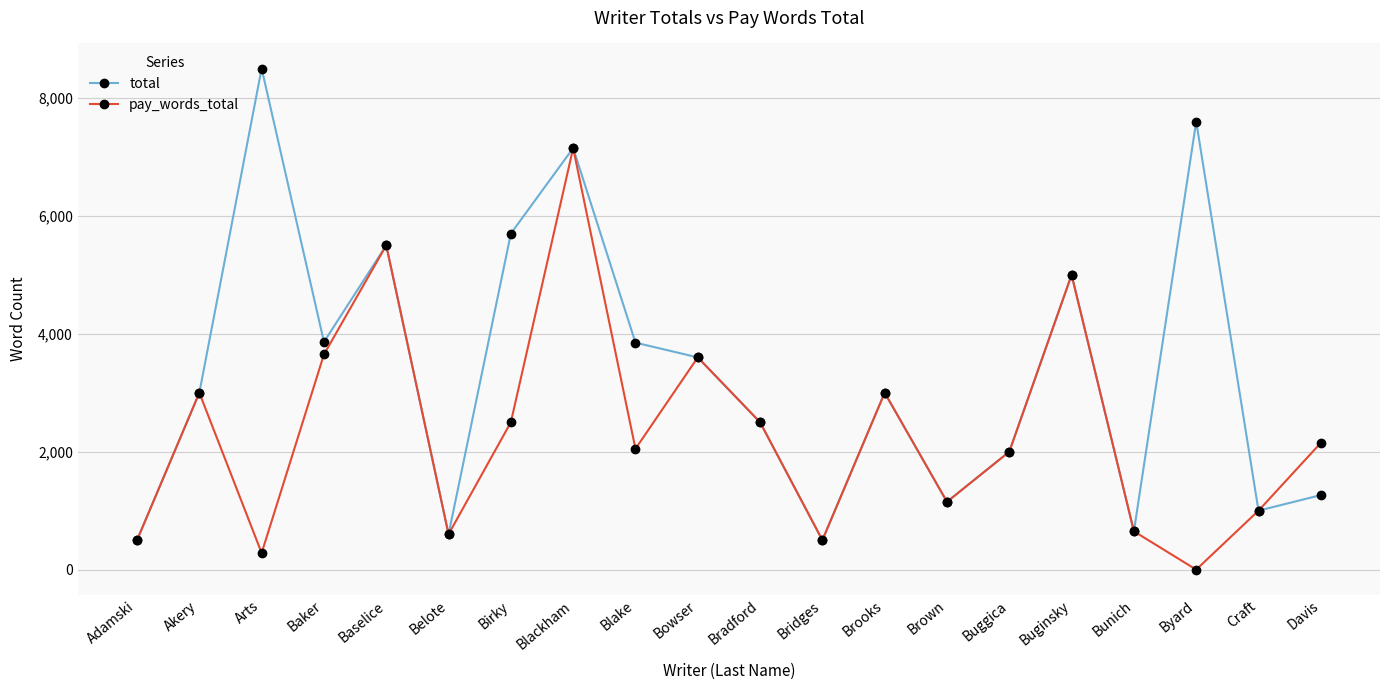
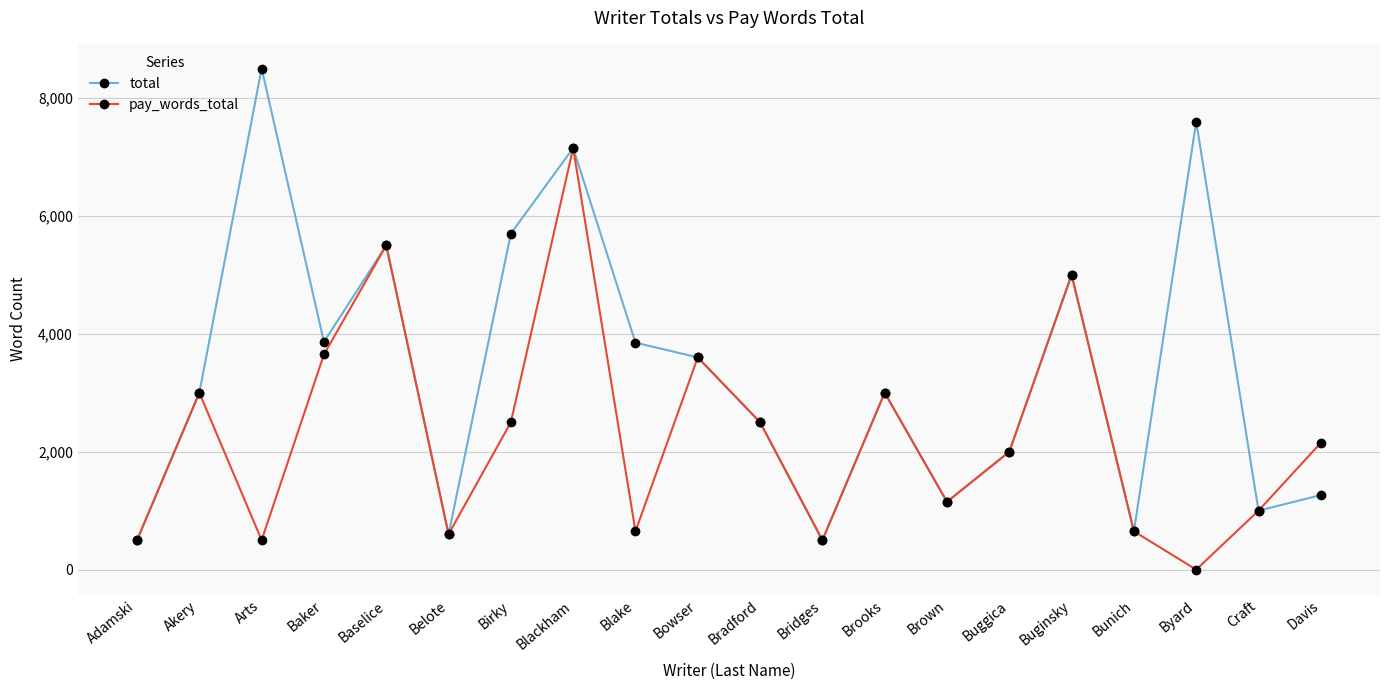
pay_words_total, Arts: 300 -> 500
pay_words_total, Blake: 2,000 -> 700
